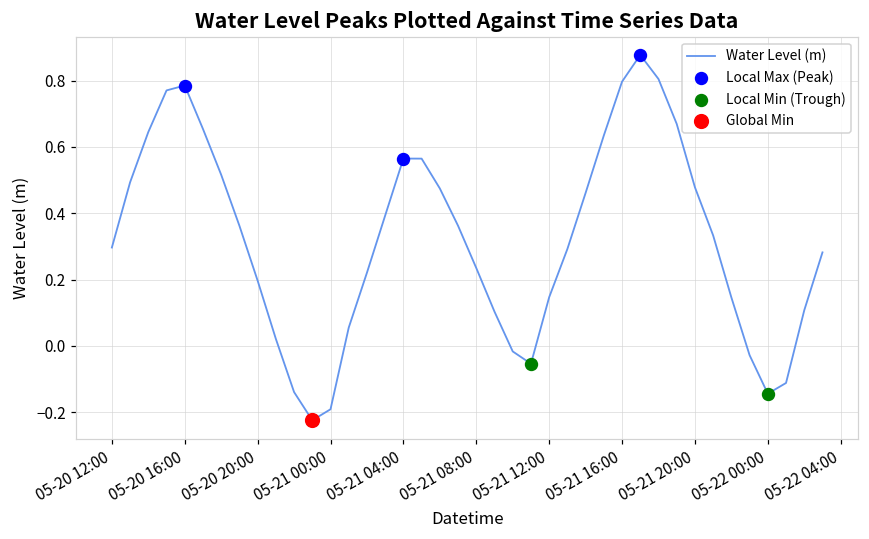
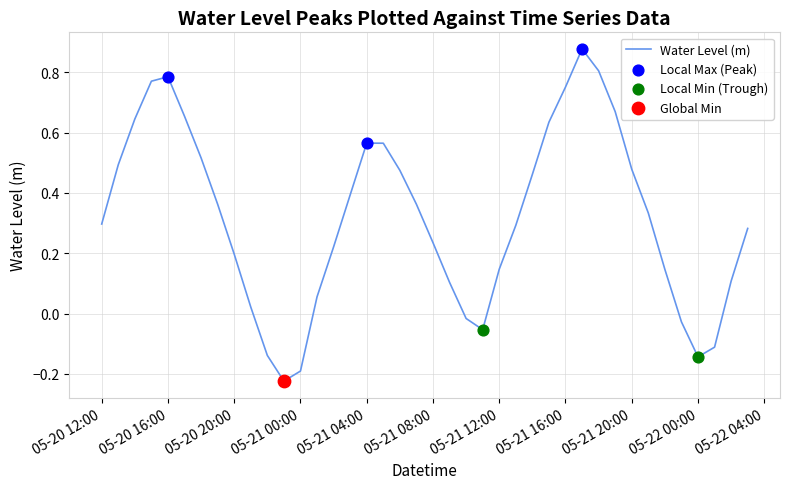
Water Level (m), 05-21 16:00: 0.80 -> 0.75
